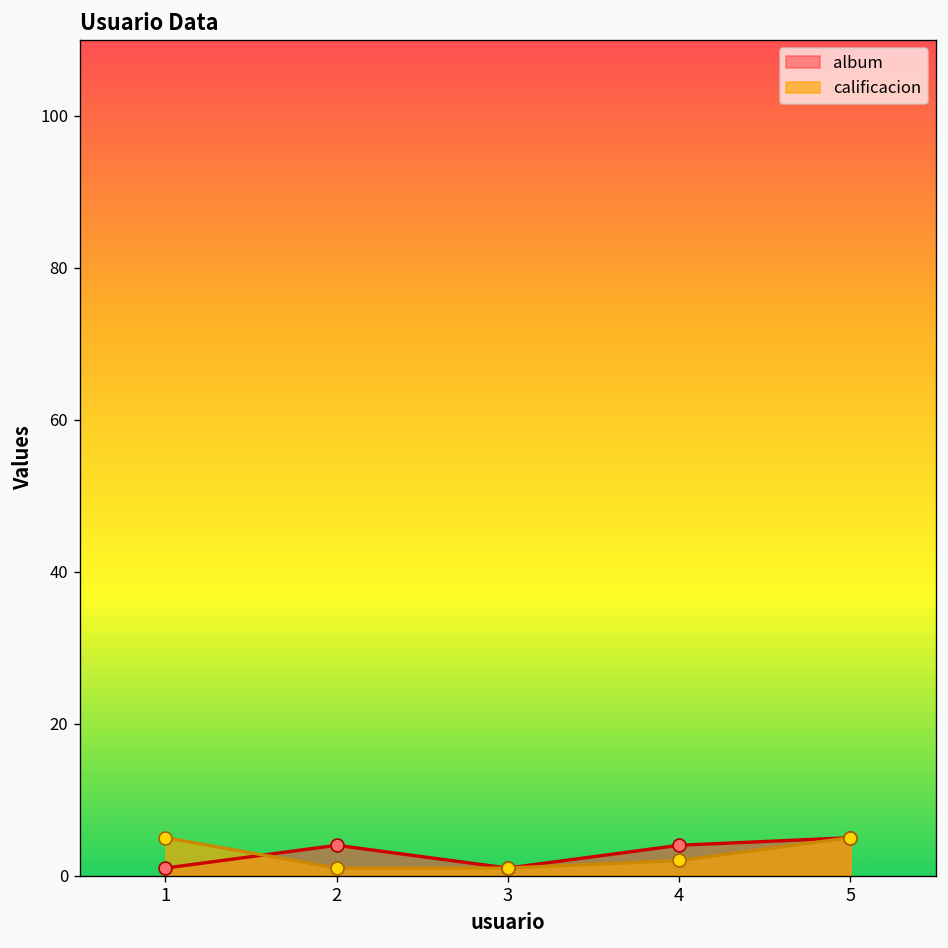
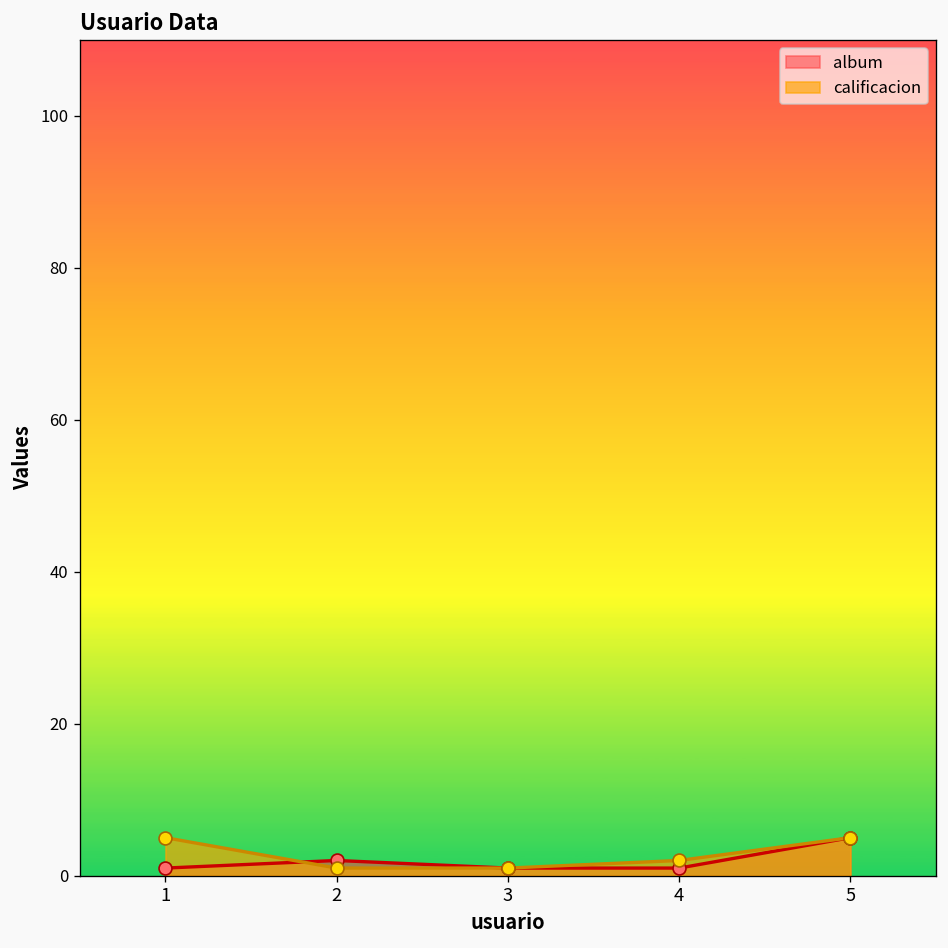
album, 2: 4 -> 2
album, 4: 4 -> 1
